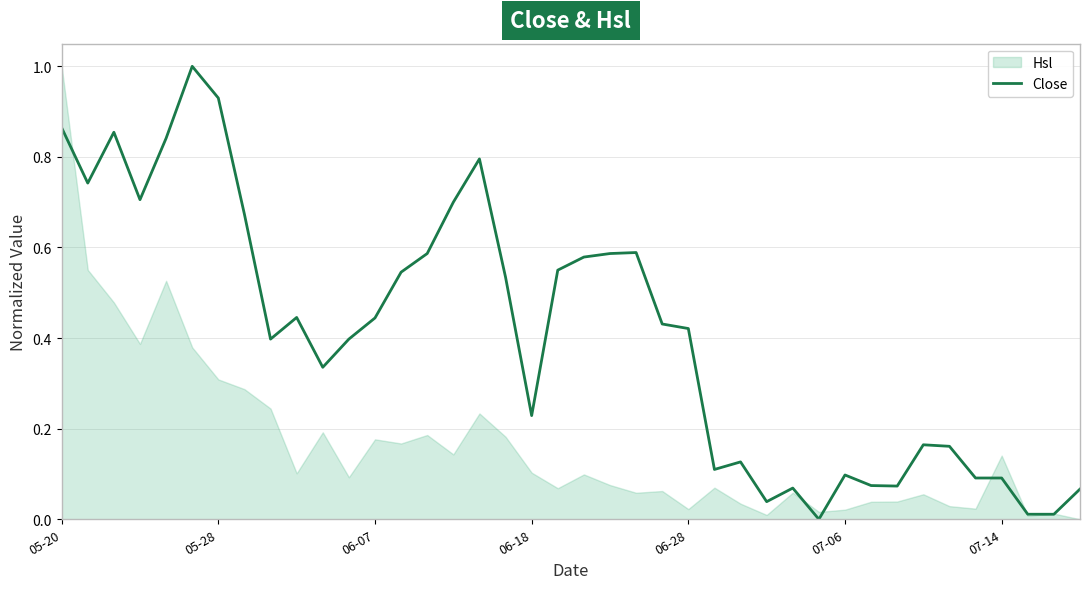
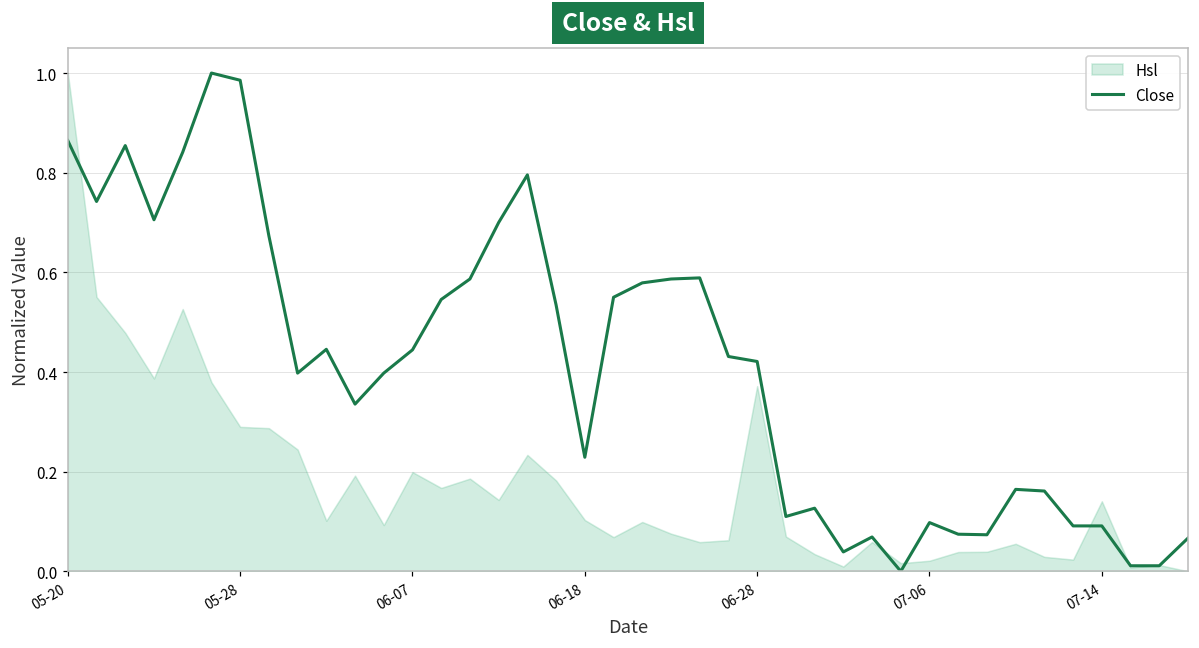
Close, 05-28: 0.93 -> 0.99
Hsl, 05-28: 0.31 -> 0.29
Hsl, 06-07: 0.18 -> 0.20
Hsl, 06-28: 0.02 -> 0.37
